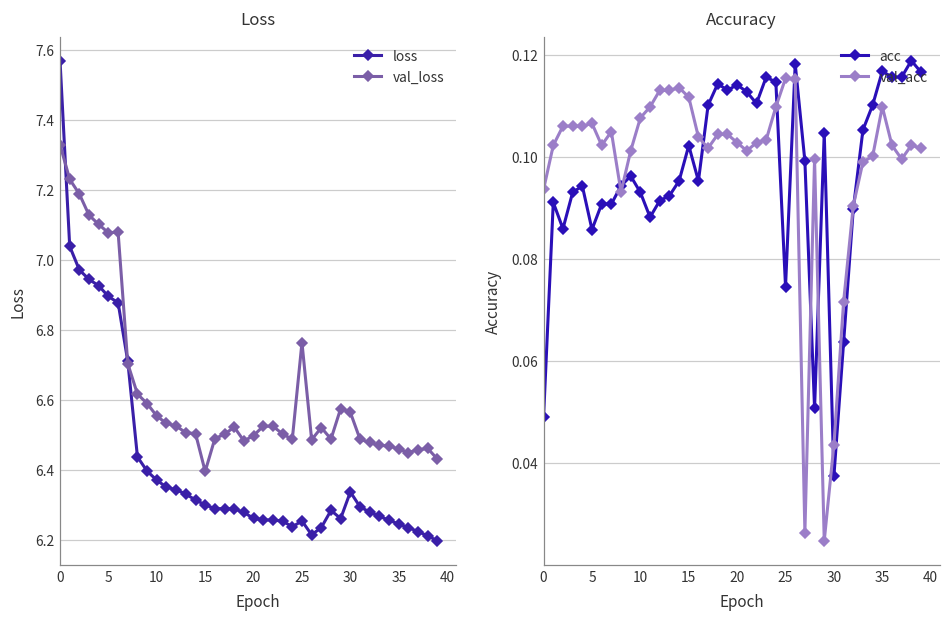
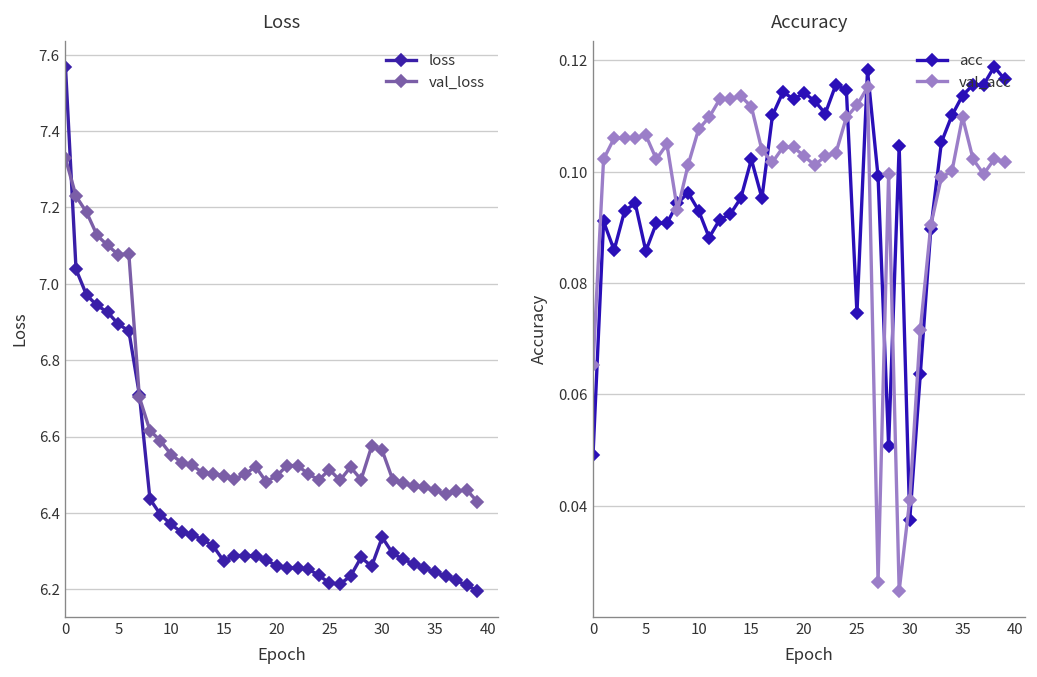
Loss, loss, 15: 6.30 -> 6.27
Loss, val_loss, 15: 6.39 -> 6.50
Loss, loss, 25: 6.25 -> 6.22
Loss, val_loss, 25: 6.76 -> 6.51
Accuracy, val_acc, 0: 0.094 -> 0.065
Accuracy, val_acc, 25: 0.115 -> 0.112
Accuracy, val_acc, 30: 0.044 -> 0.041
Accuracy, acc, 35: 0.117 -> 0.114
